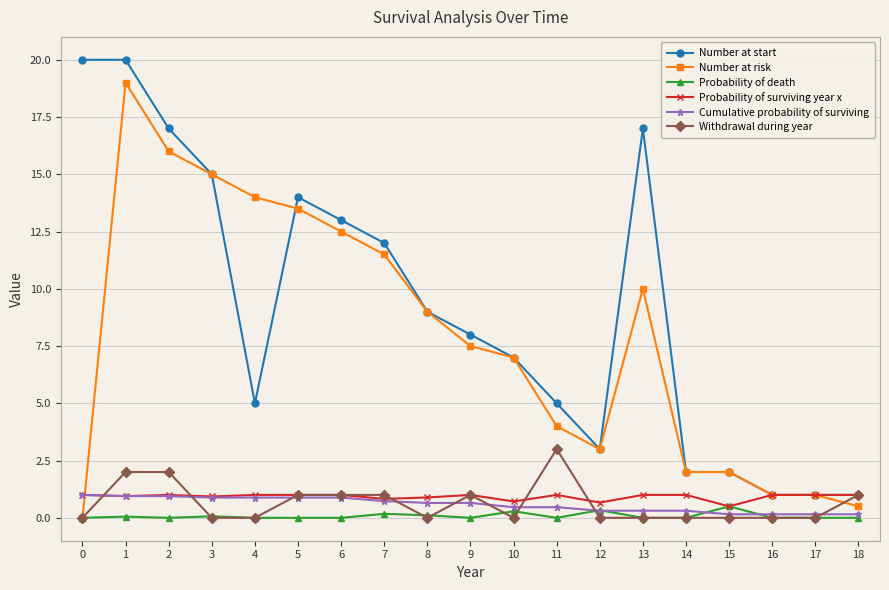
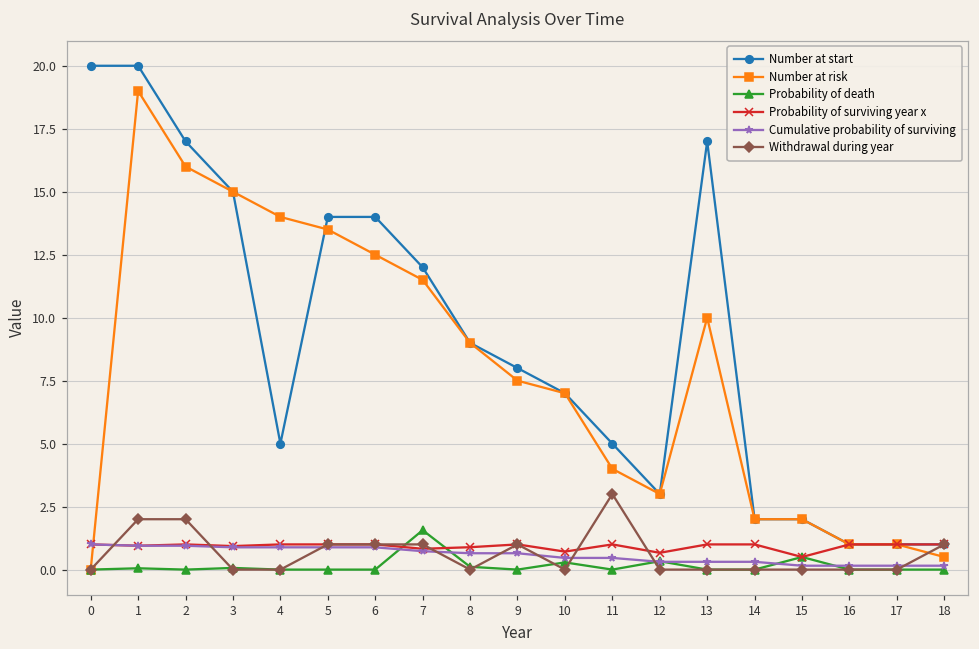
Number at start, 6: 13 -> 14
Probability of death, 7: 0.2 -> 1.6
